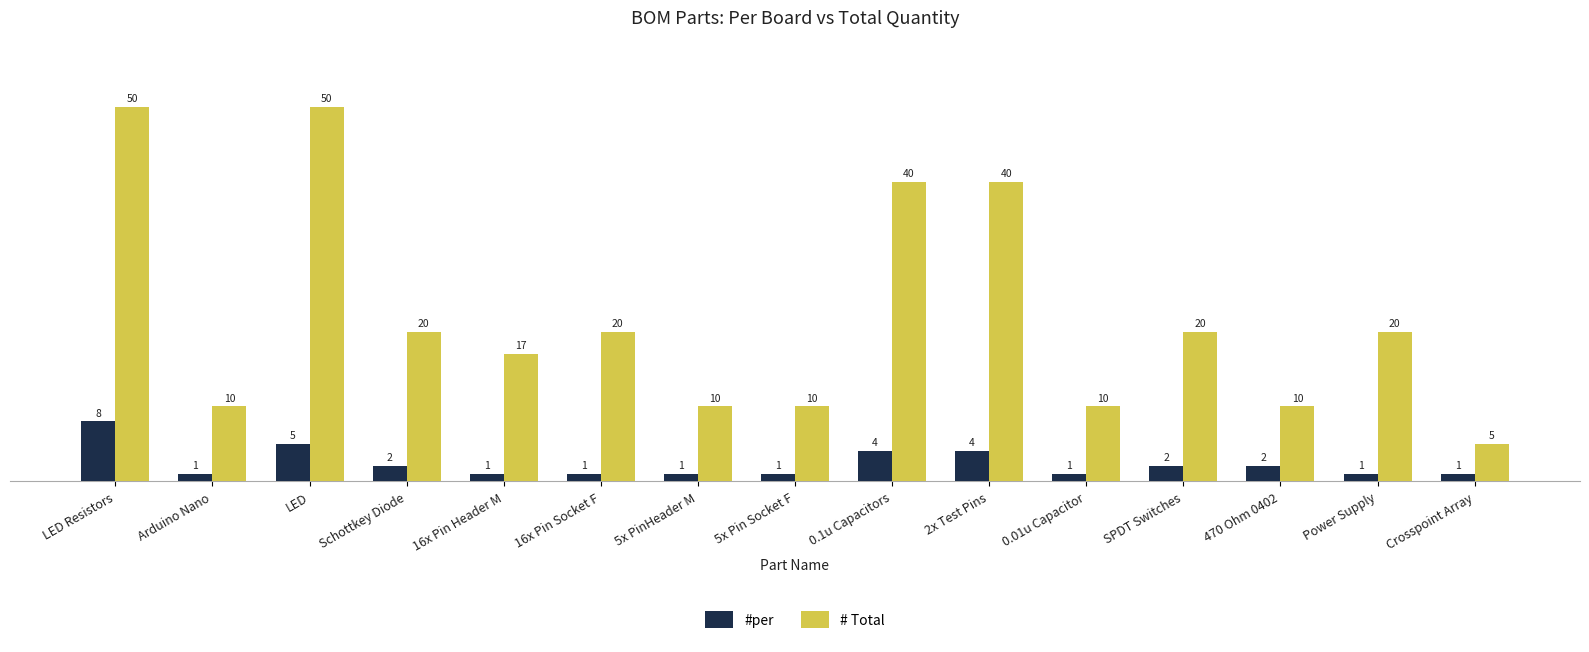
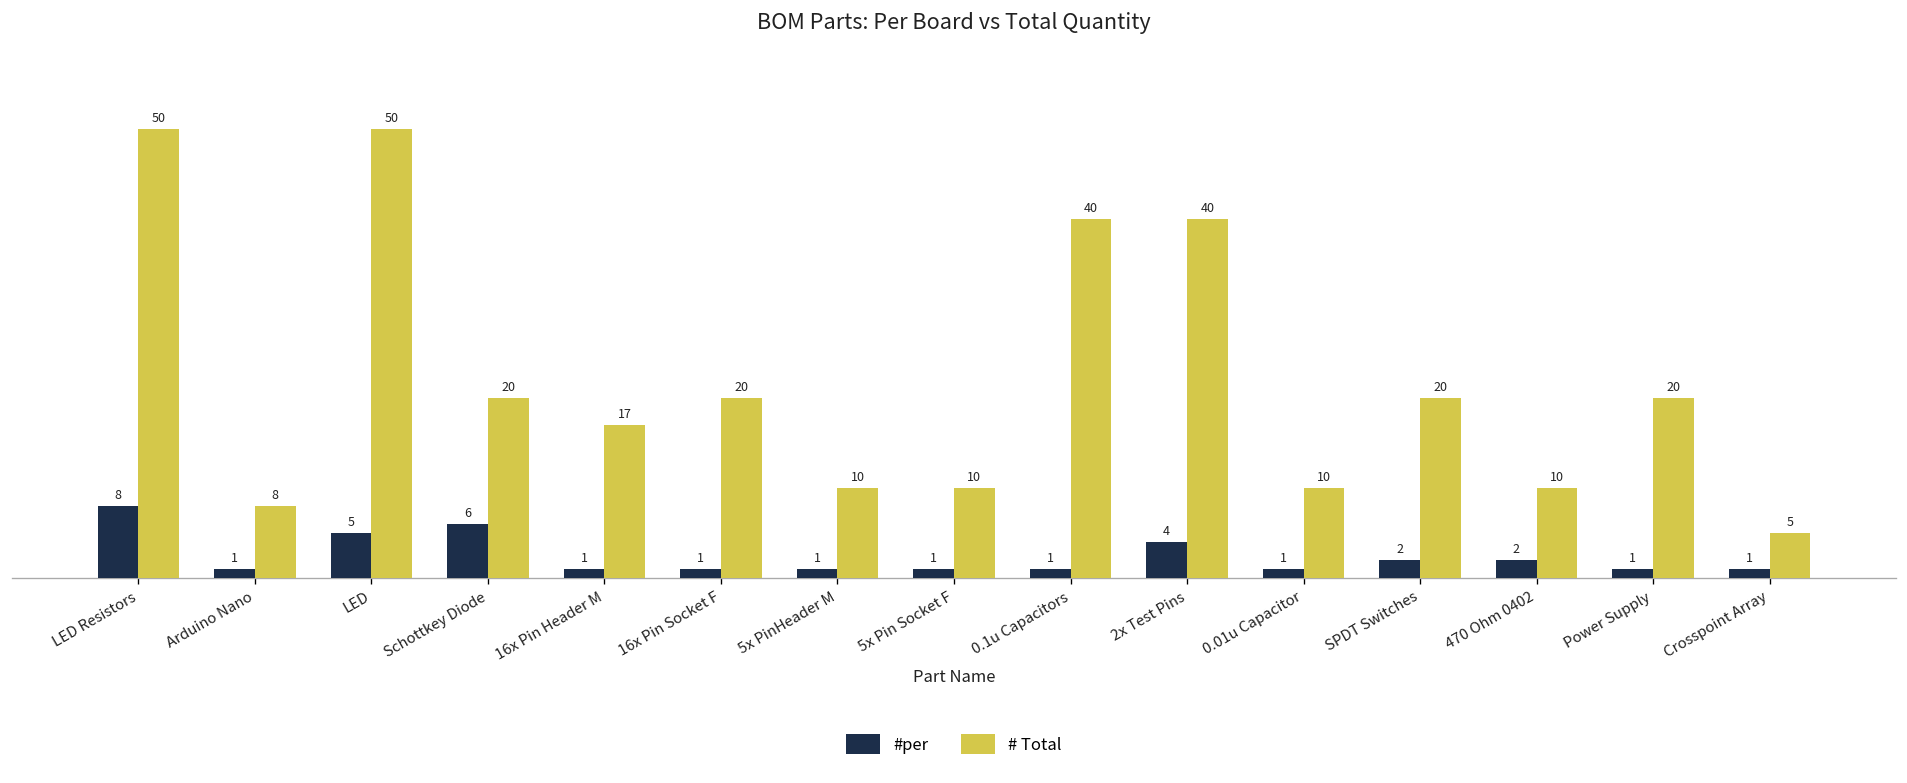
# Total, Arduino Nano: 10 -> 8
#per, Schottkey Diode: 2 -> 6
#per, 0.1u Capacitors: 4 -> 1
